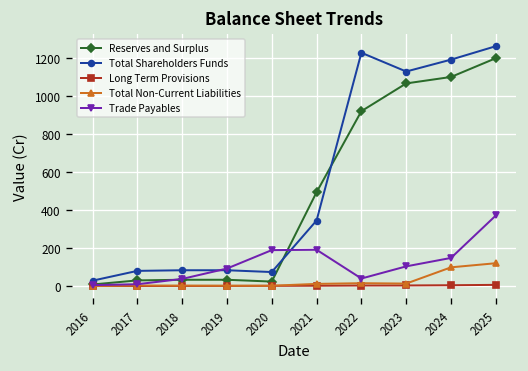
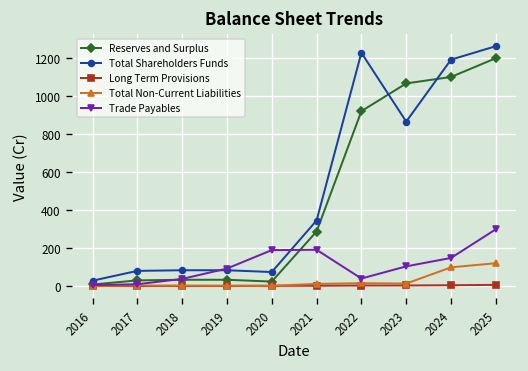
Reserves and Surplus, 2021: 490 -> 290
Total Shareholders Funds, 2023: 1130 -> 860
Trade Payables, 2025: 370 -> 300
